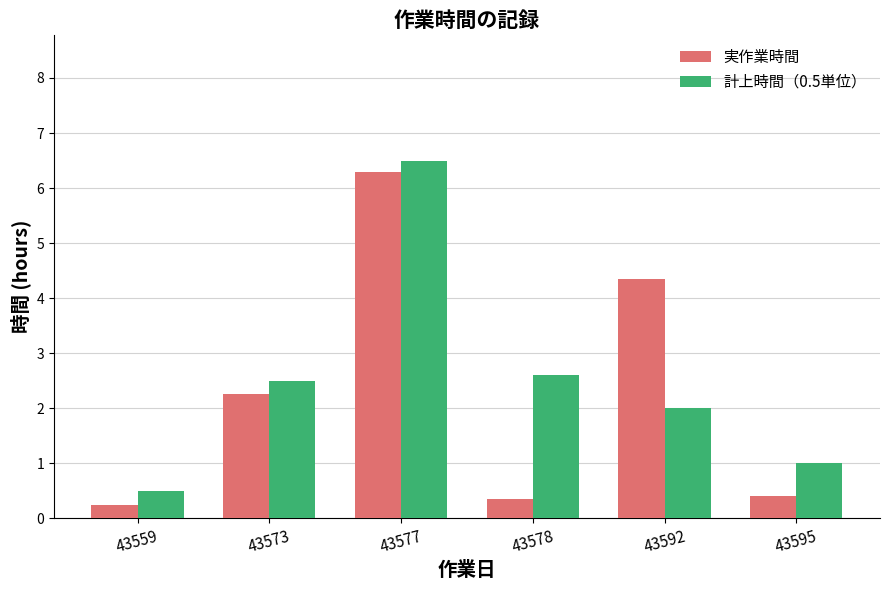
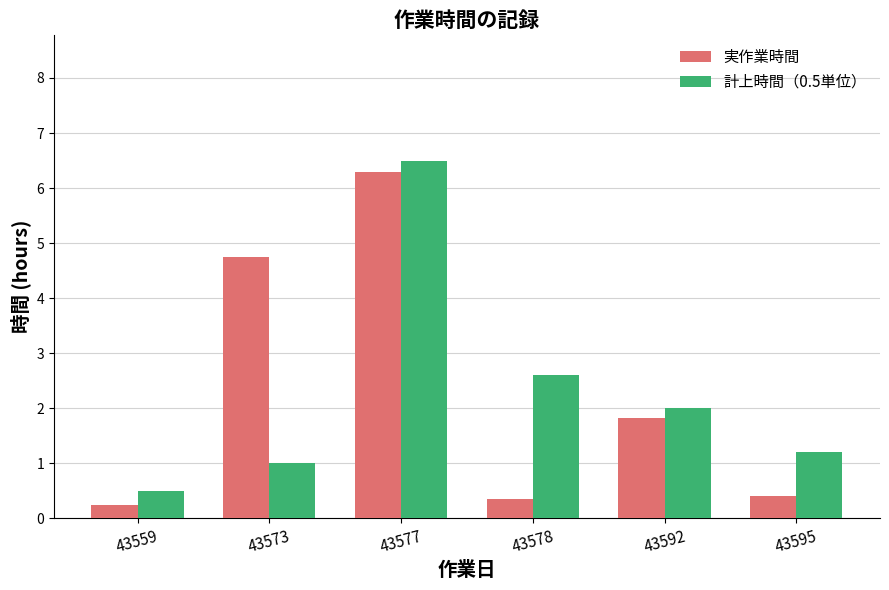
実作業時間, 43573: 2.3 -> 4.7
計上時間（0.5単位）, 43573: 2.5 -> 1.0
実作業時間, 43592: 4.4 -> 1.8
計上時間（0.5単位）, 43595: 1.0 -> 1.2
